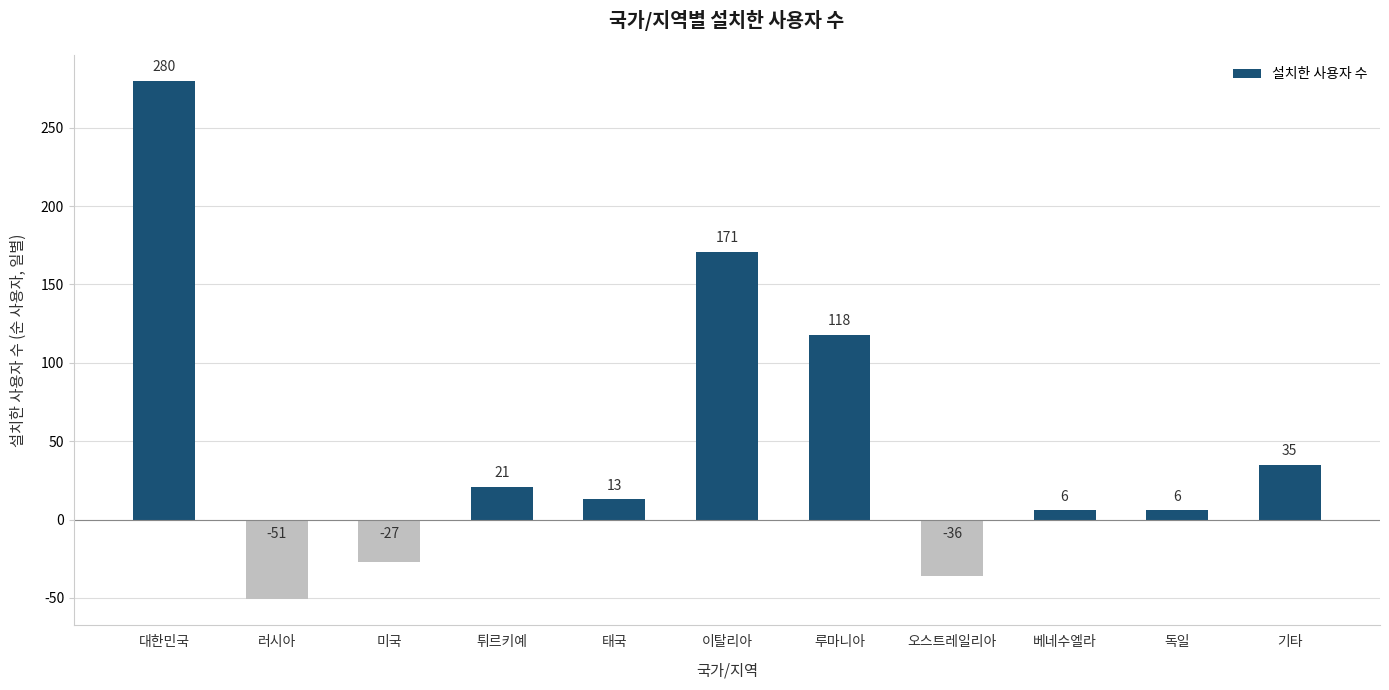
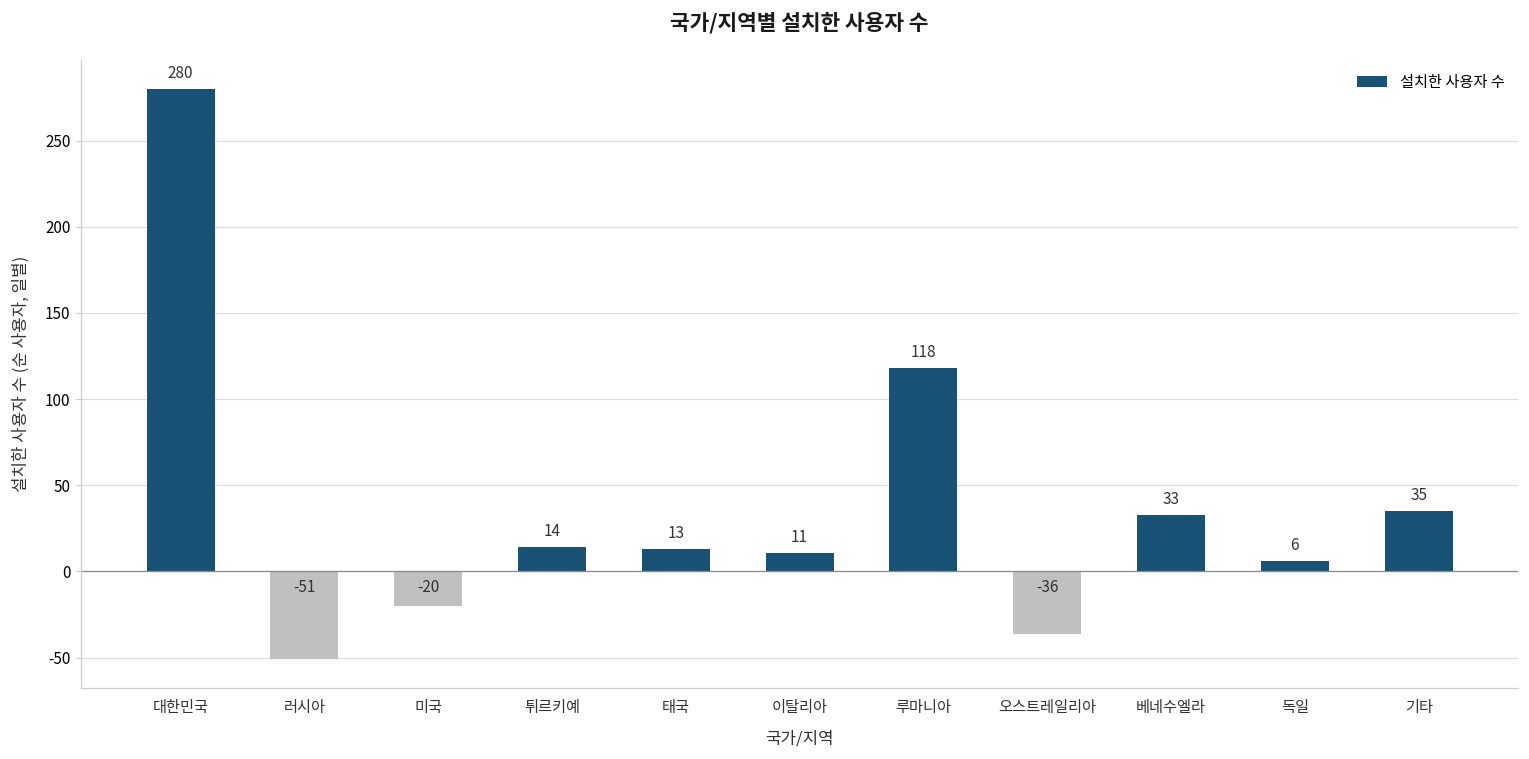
미국: -27 -> -20
튀르키예: 21 -> 14
이탈리아: 171 -> 11
베네수엘라: 6 -> 33
